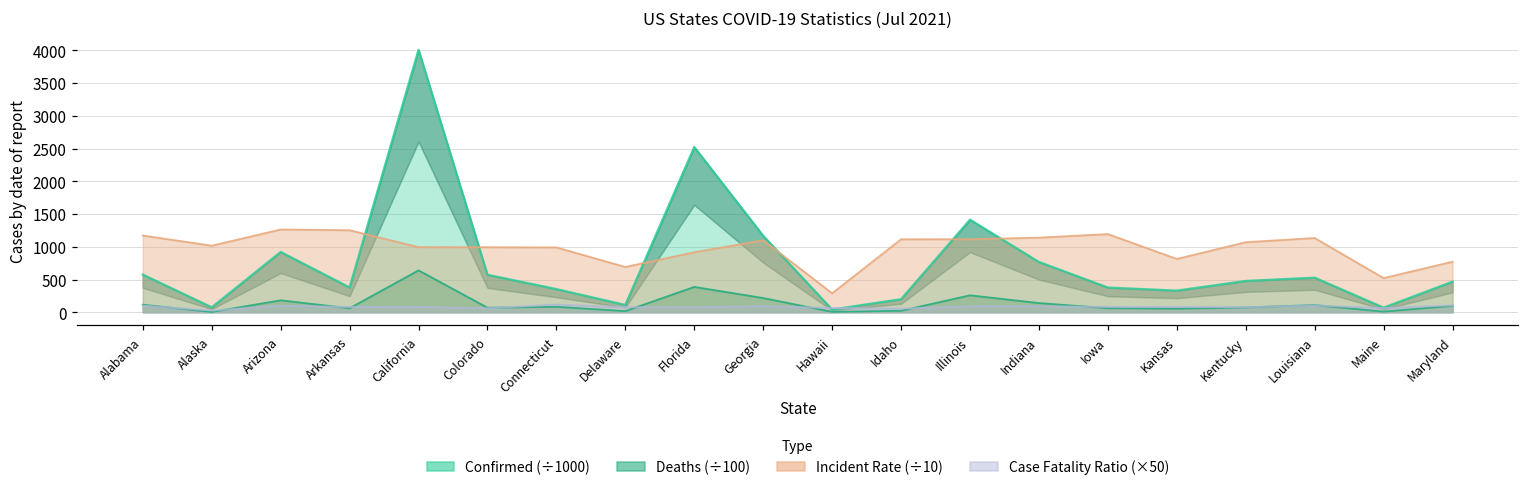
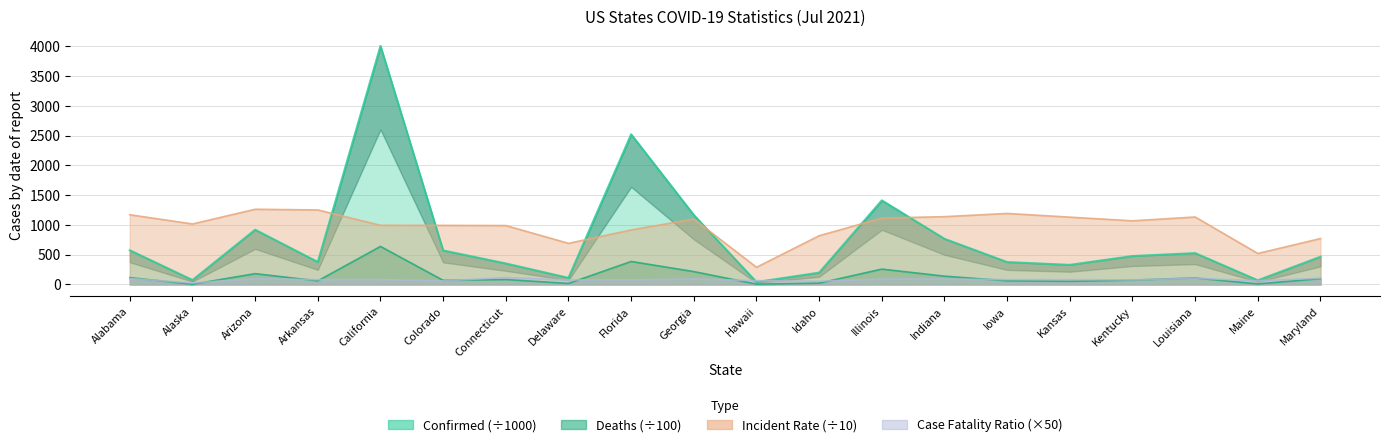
Incident Rate (÷10), Idaho: 1100 -> 800
Incident Rate (÷10), Kansas: 800 -> 1100
